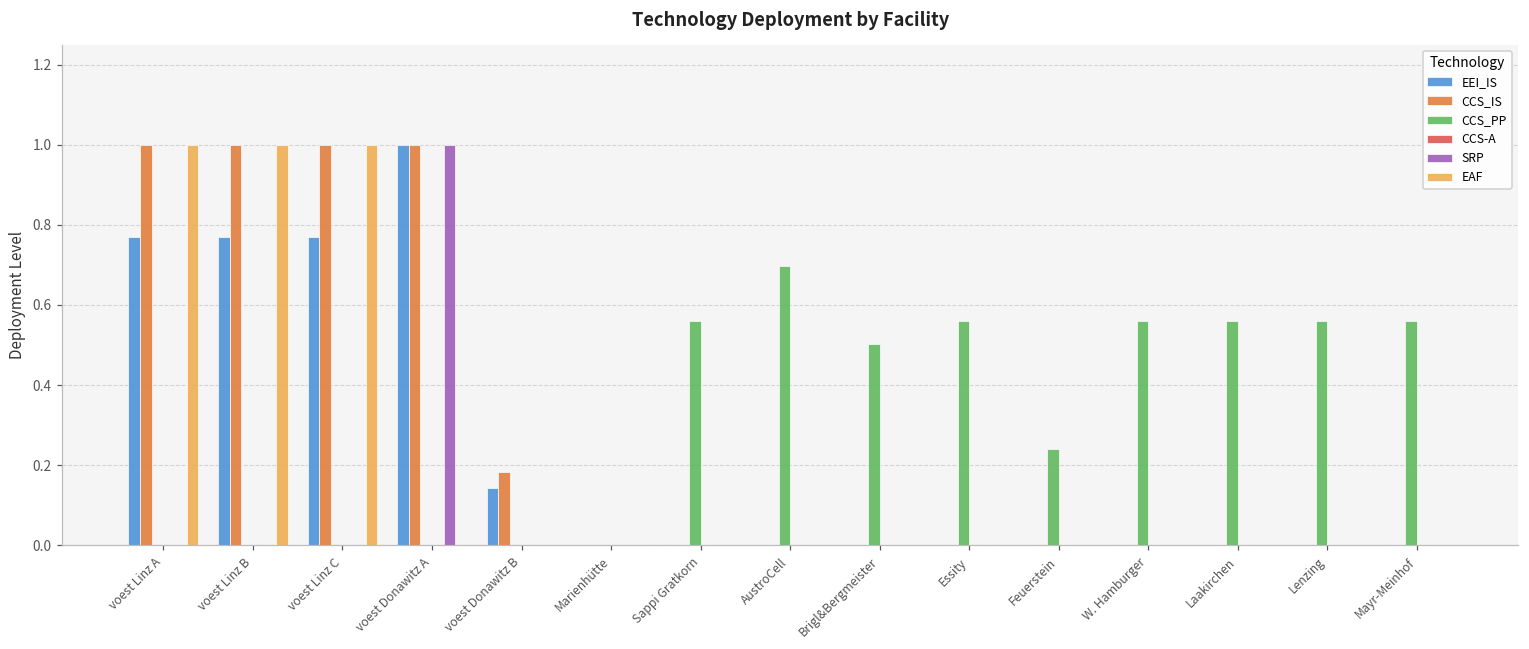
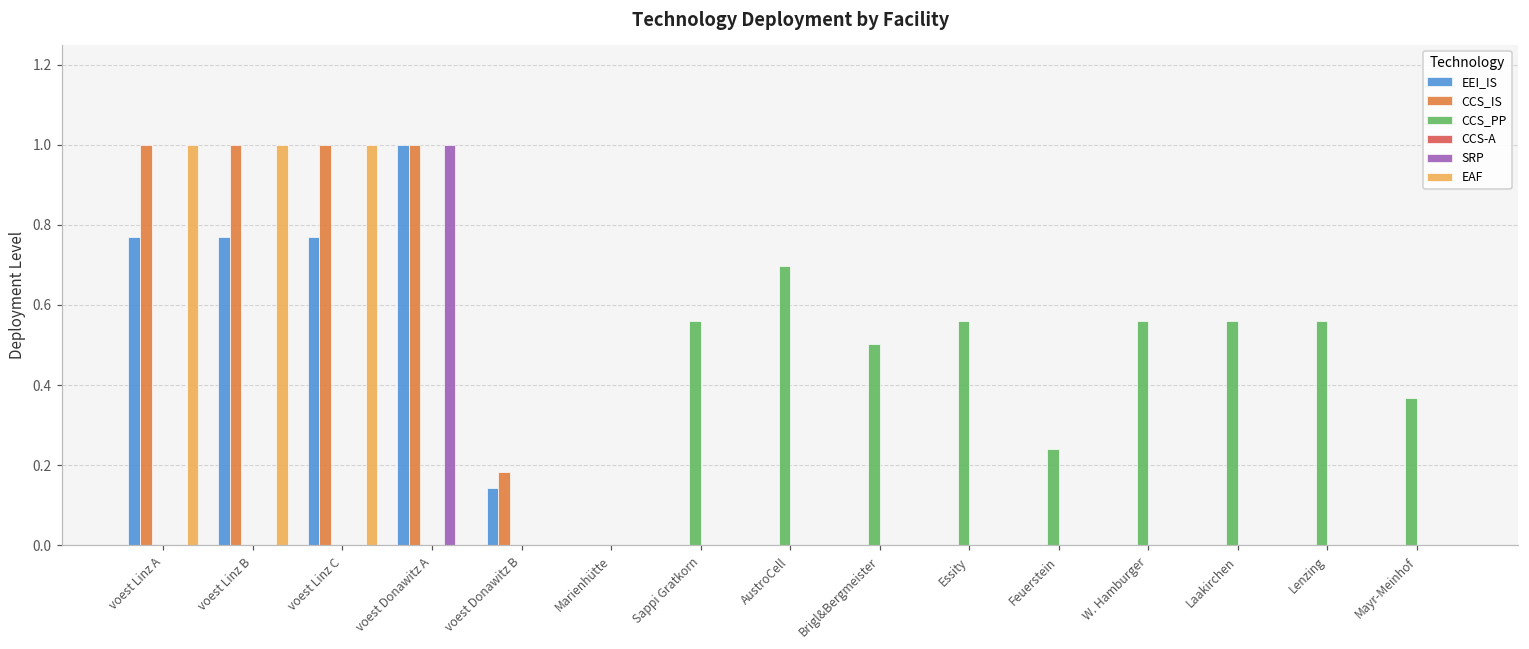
CCS_PP, Mayr-Meinhof: 0.56 -> 0.37
